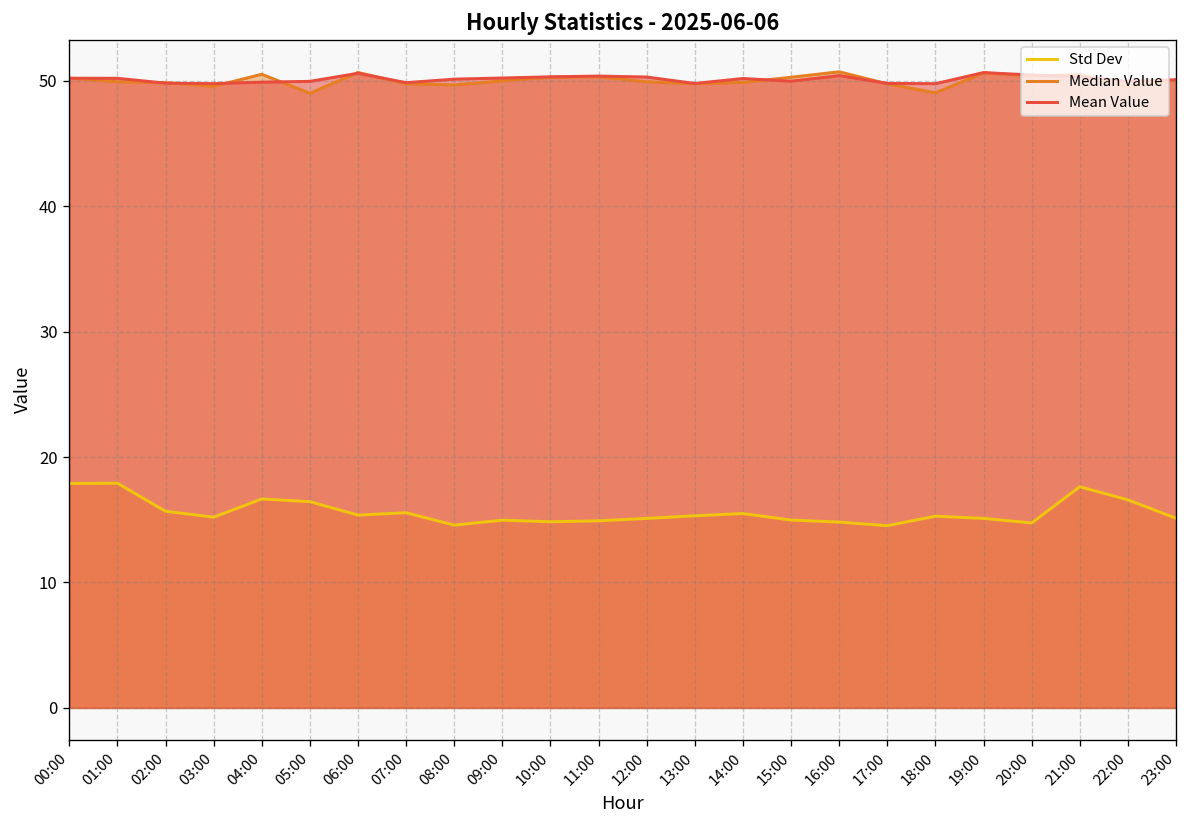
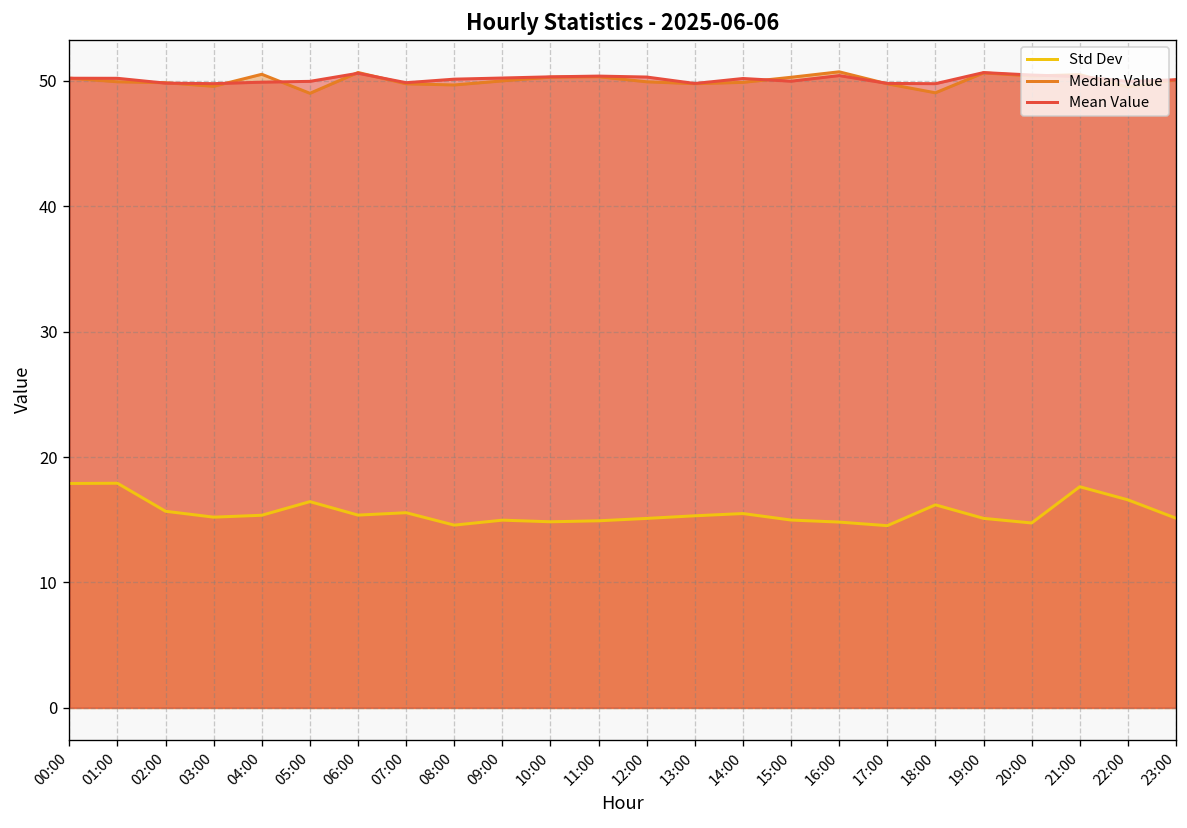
Std Dev, 04:00: 16.7 -> 15.4
Std Dev, 18:00: 15.3 -> 16.2
